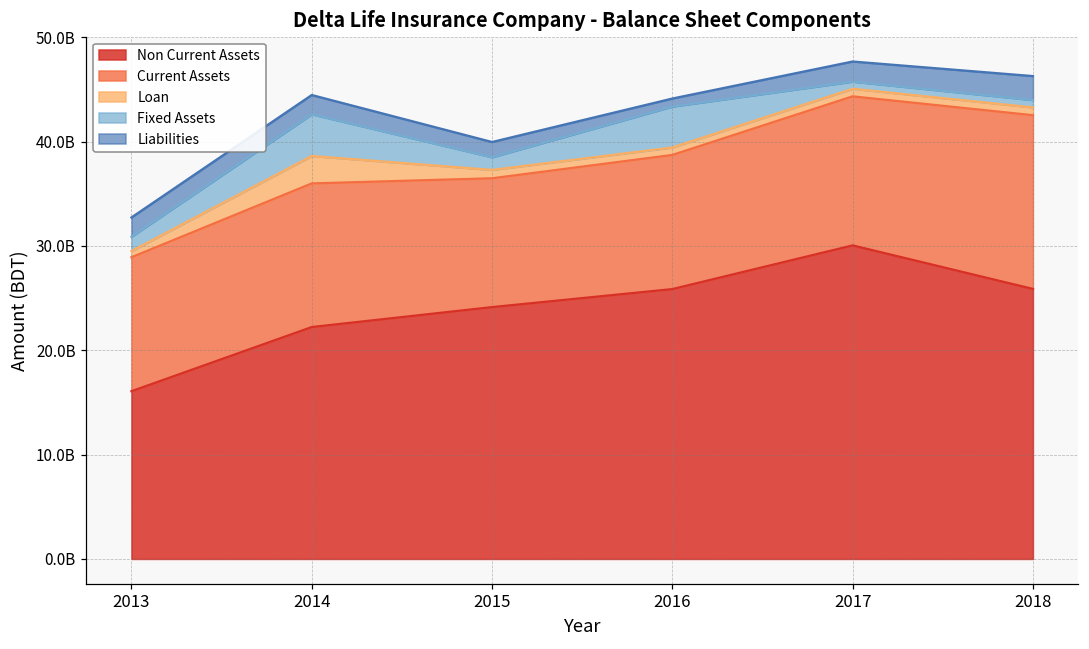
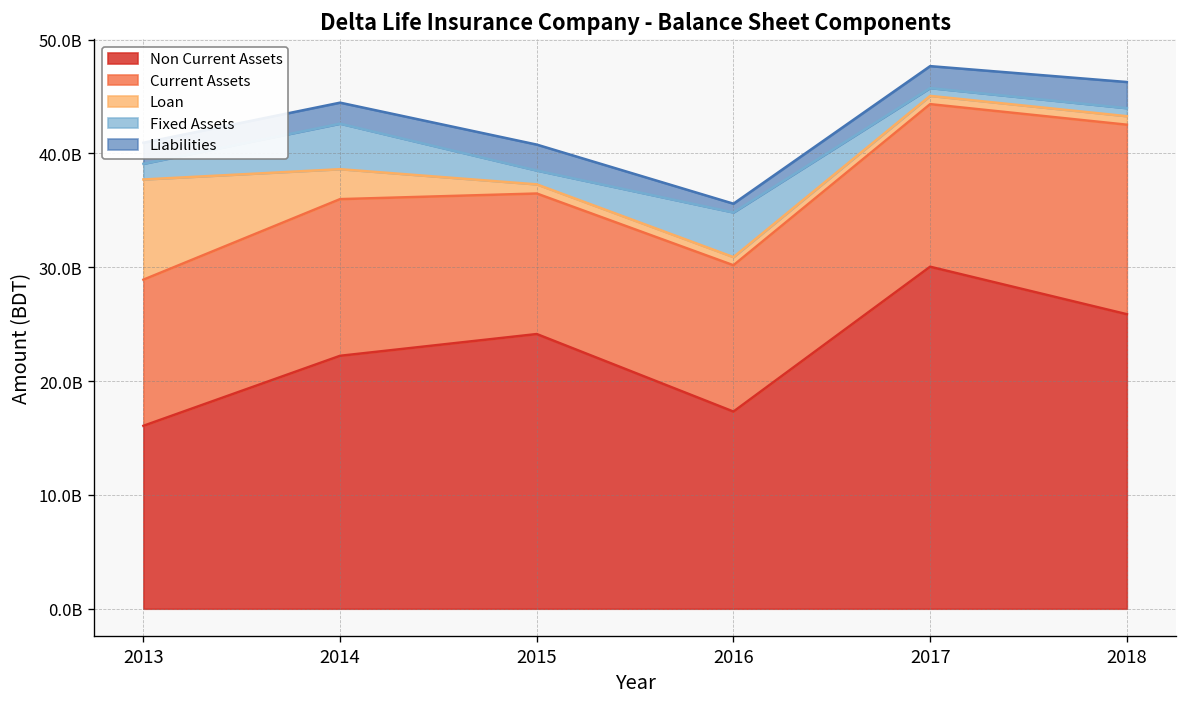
Loan, 2013: 1000000000 -> 9000000000
Liabilities, 2015: 1000000000 -> 2000000000
Non Current Assets, 2016: 26000000000 -> 17000000000
